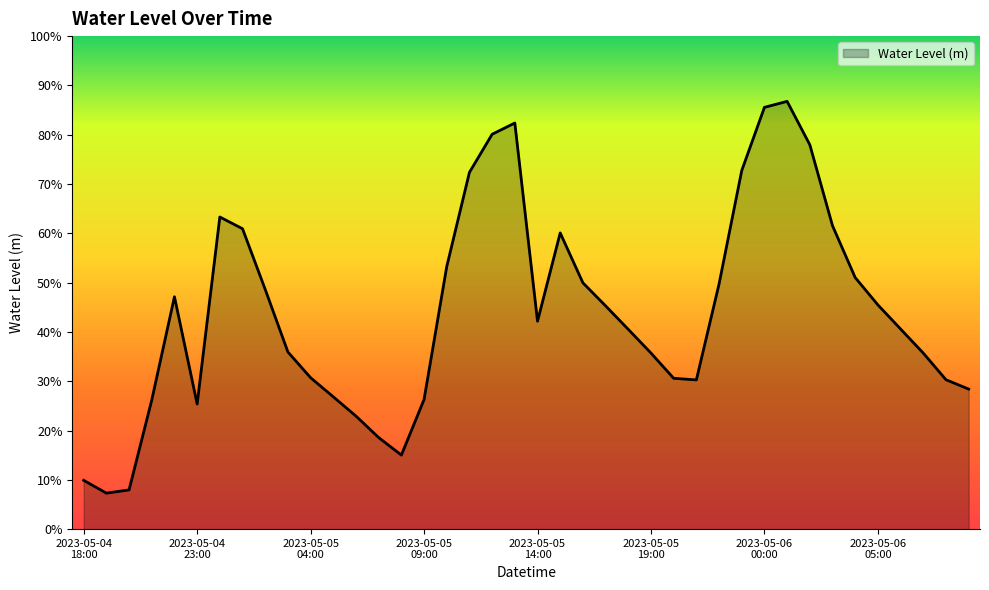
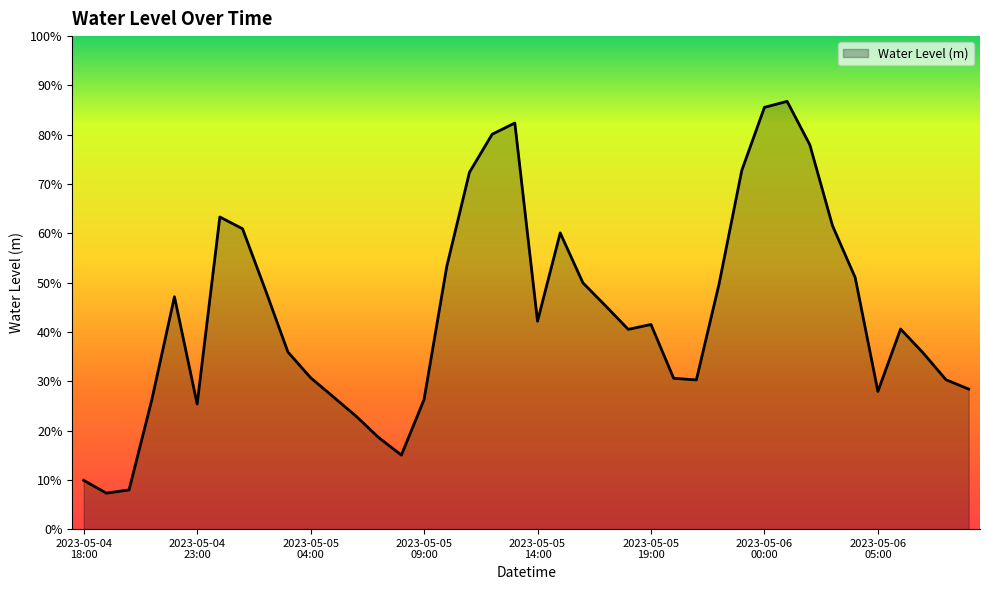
2023-05-05 19:00: 36% -> 42%
2023-05-06 05:00: 45% -> 28%
